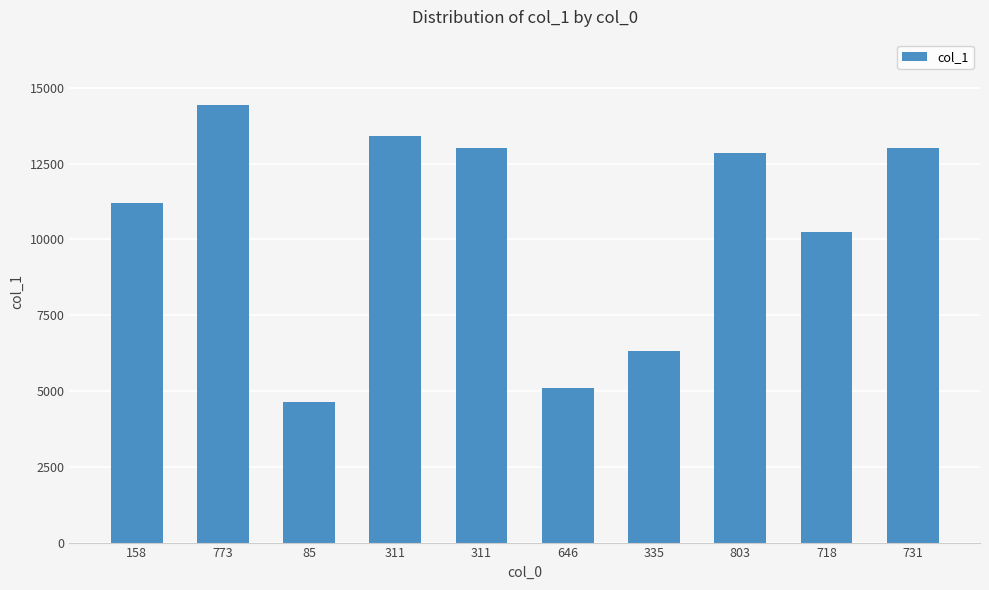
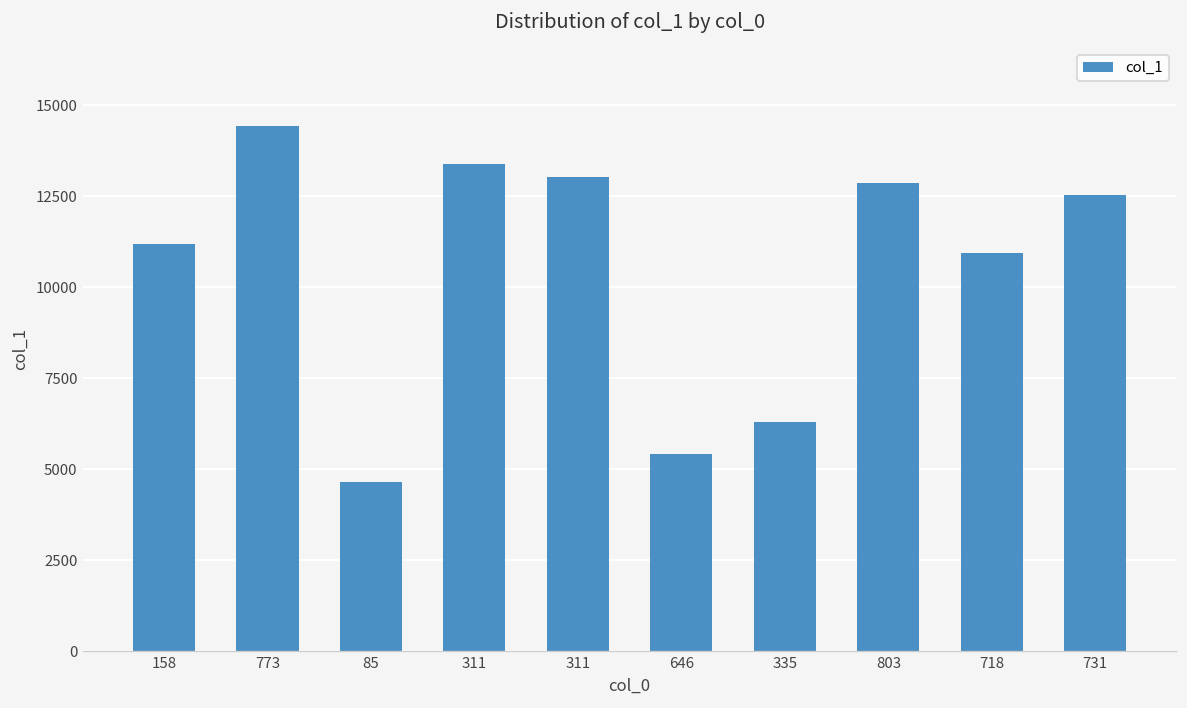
646: 5100 -> 5400
718: 10200 -> 10900
731: 13000 -> 12500
